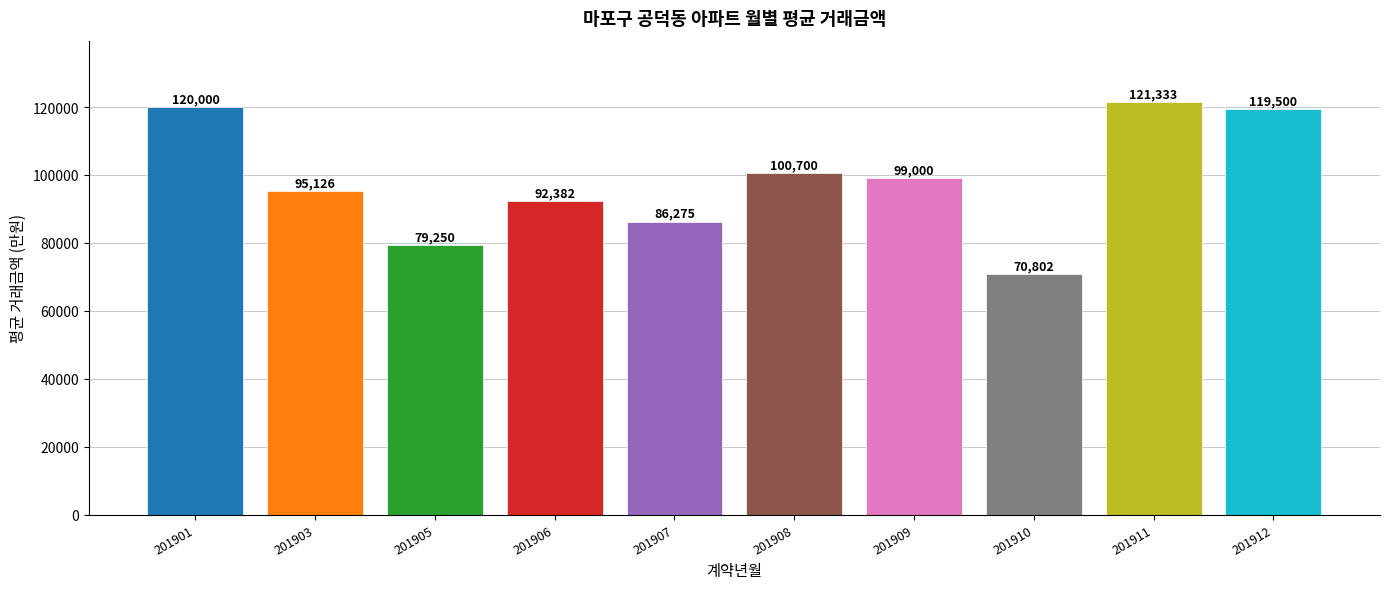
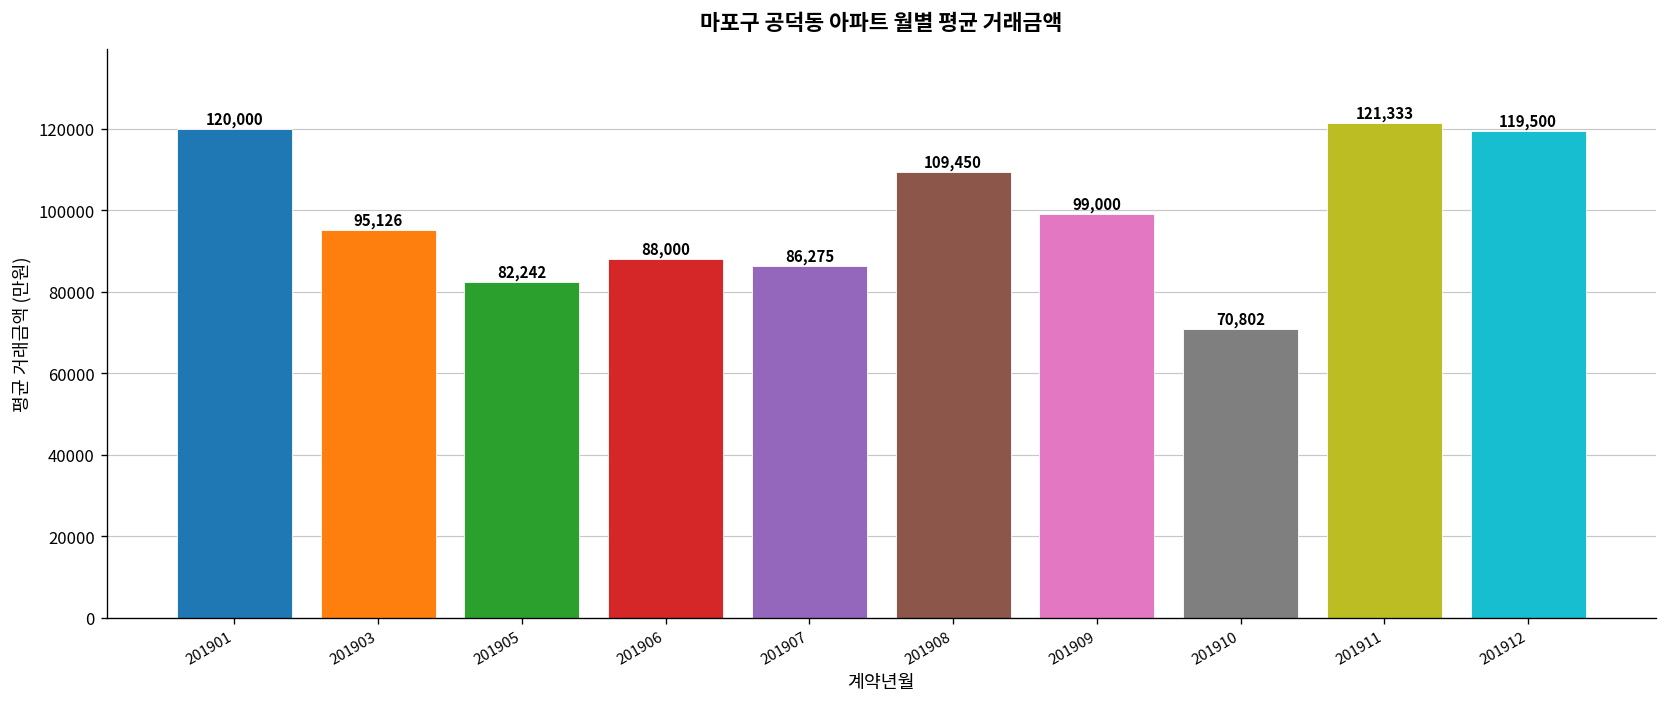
201905: 79,250 -> 82,242
201906: 92,382 -> 88,000
201908: 100,700 -> 109,450
